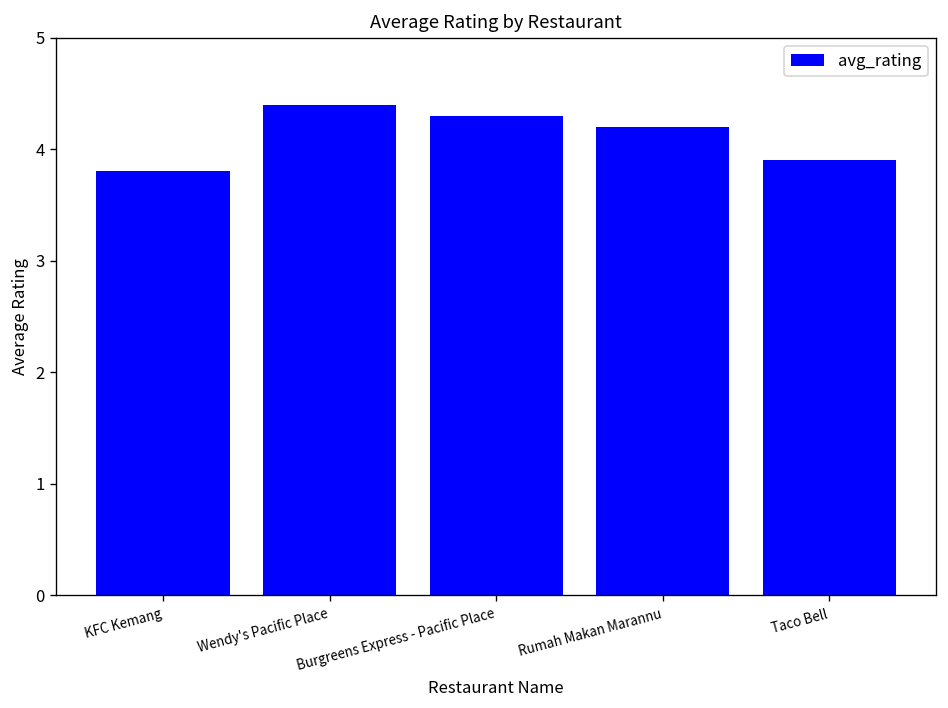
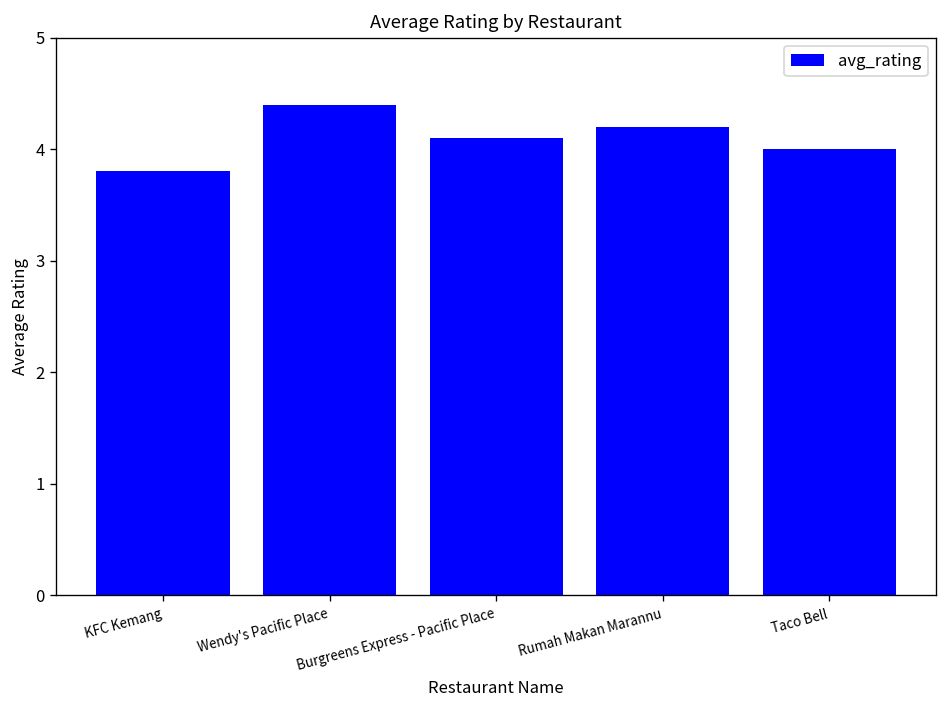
Burgreens Express - Pacific Place: 4.3 -> 4.1
Taco Bell: 3.9 -> 4.0
